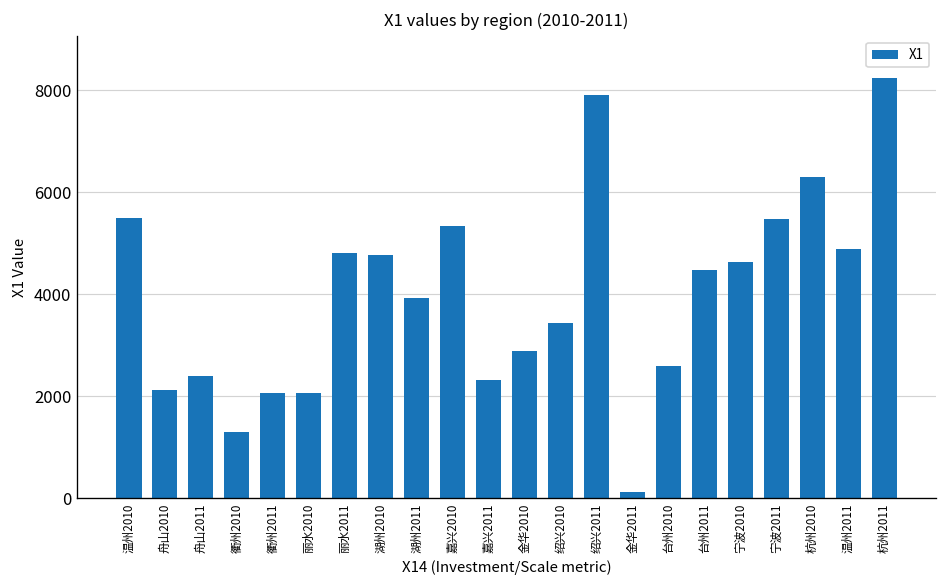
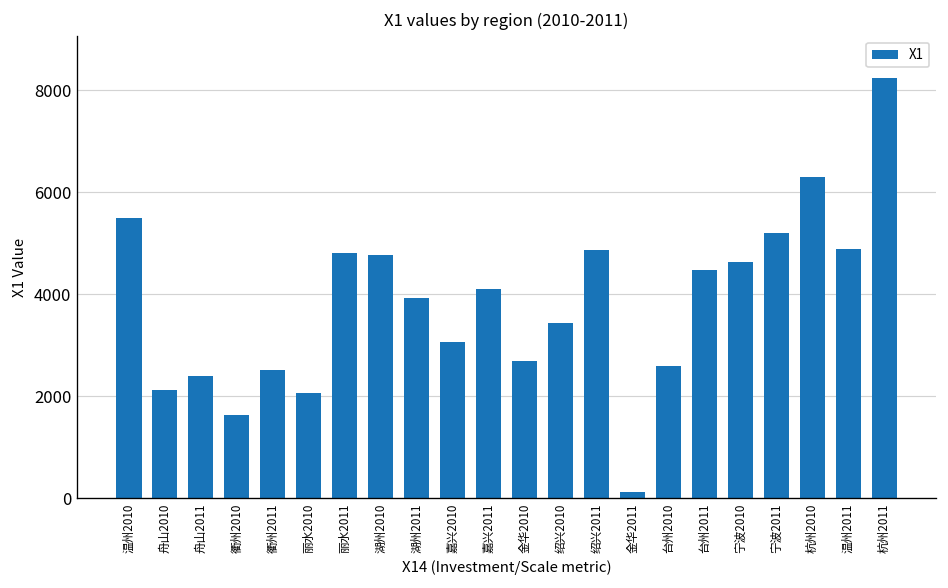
衢州2010: 1300 -> 1600
衢州2011: 2100 -> 2500
嘉兴2010: 5300 -> 3100
嘉兴2011: 2300 -> 4100
金华2010: 2900 -> 2700
绍兴2011: 7900 -> 4900
宁波2011: 5500 -> 5200
